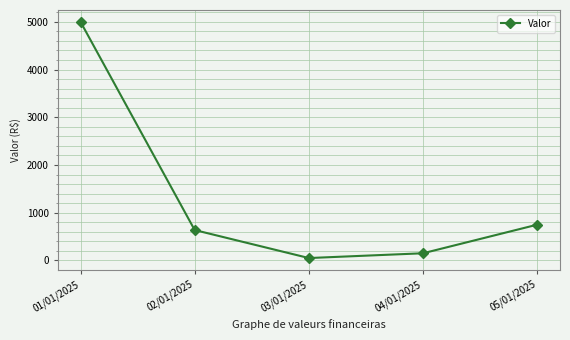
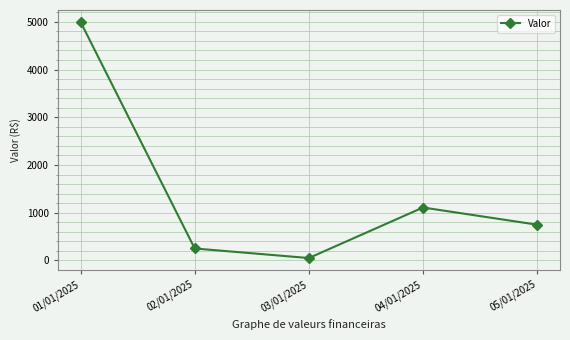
02/01/2025: 600 -> 300
04/01/2025: 200 -> 1100
